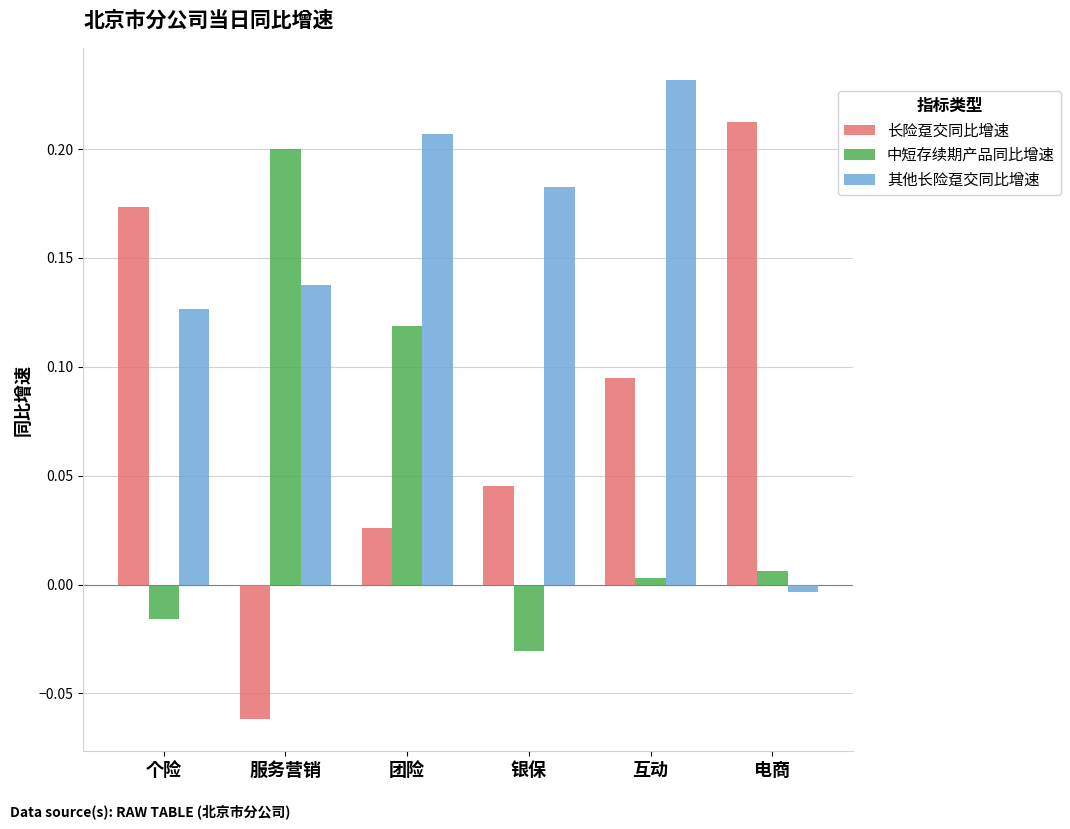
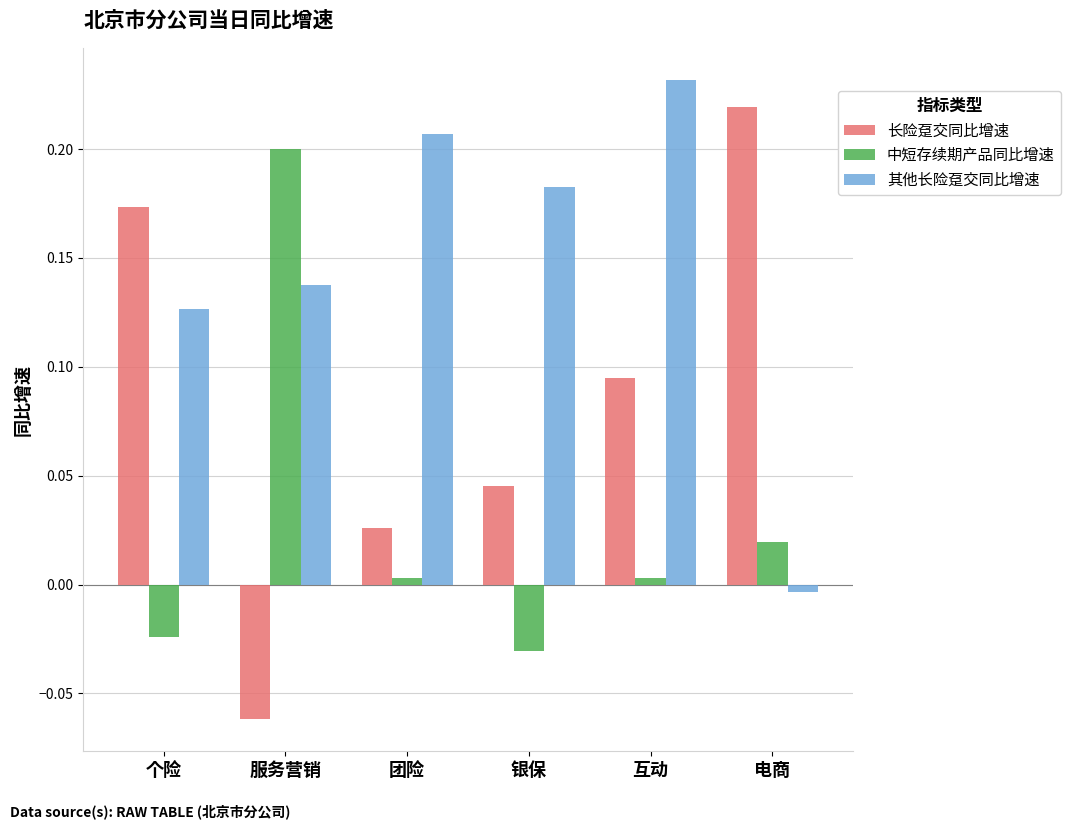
中短存续期产品同比增速, 个险: -0.016 -> -0.024
中短存续期产品同比增速, 团险: 0.119 -> 0.003
长险趸交同比增速, 电商: 0.212 -> 0.219
中短存续期产品同比增速, 电商: 0.006 -> 0.020
